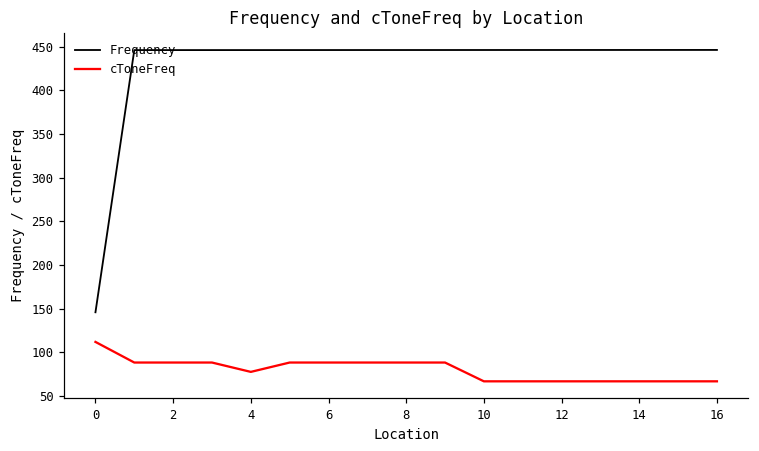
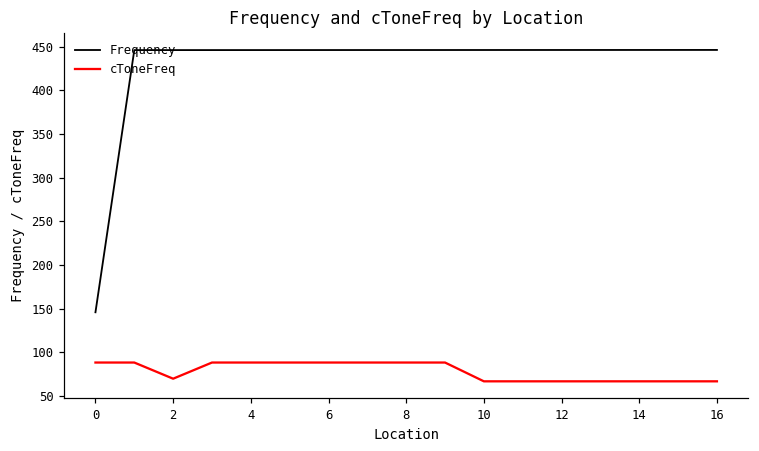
cToneFreq, 0: 110 -> 90
cToneFreq, 2: 90 -> 70
cToneFreq, 4: 80 -> 90
